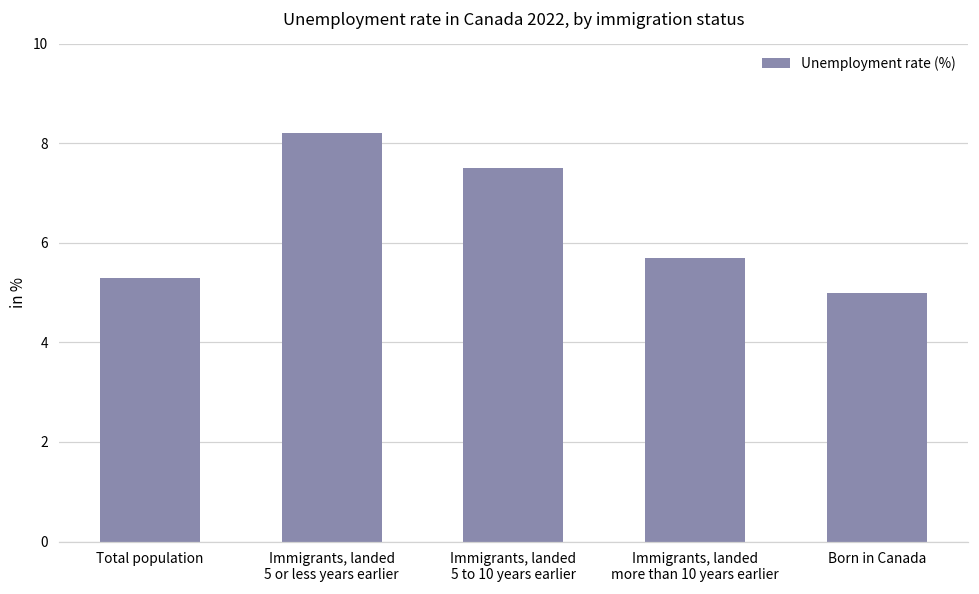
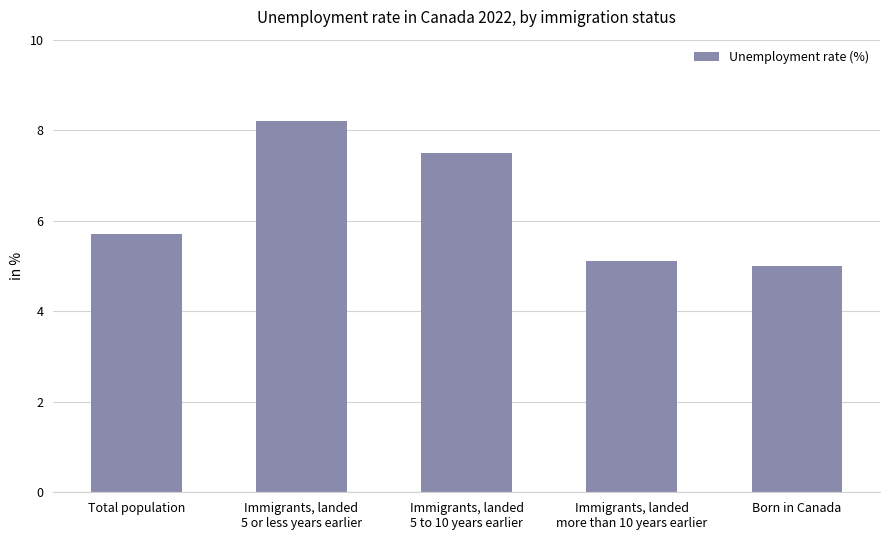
Total population: 5.3 -> 5.7
Immigrants, landed more than 10 years earlier: 5.7 -> 5.1
